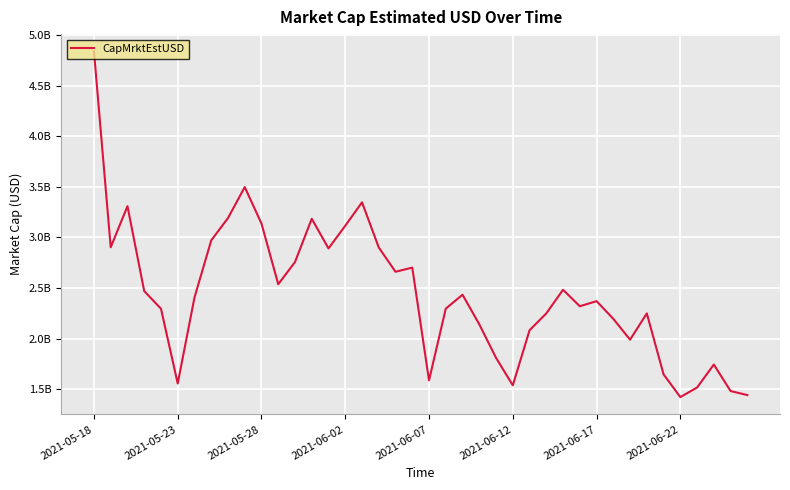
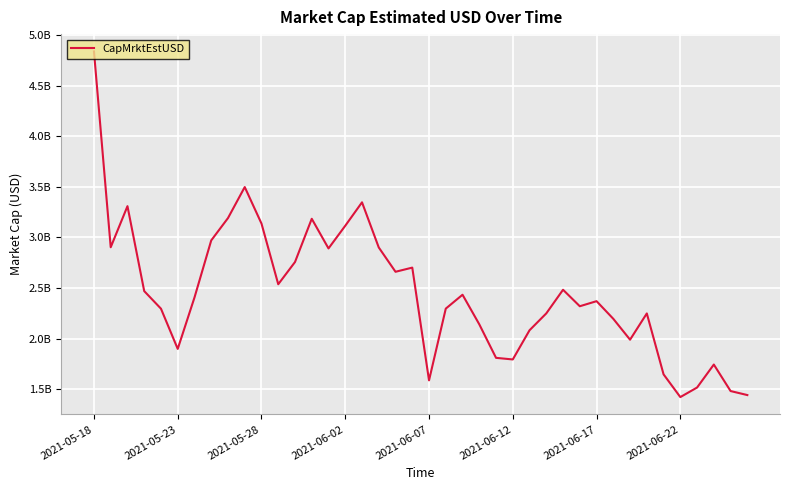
2021-05-23: 1560000000 -> 1900000000
2021-06-12: 1540000000 -> 1790000000
